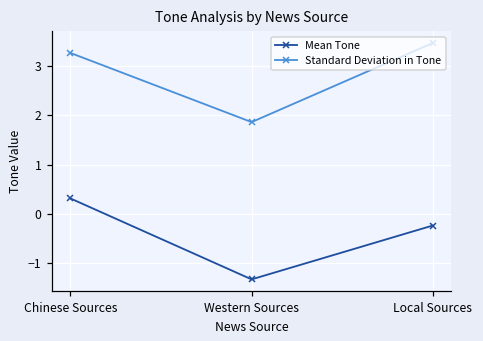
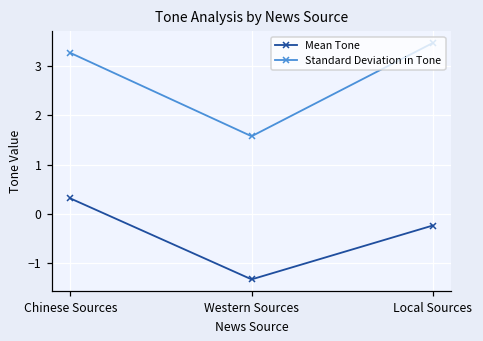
Standard Deviation in Tone, Western Sources: 1.9 -> 1.6
